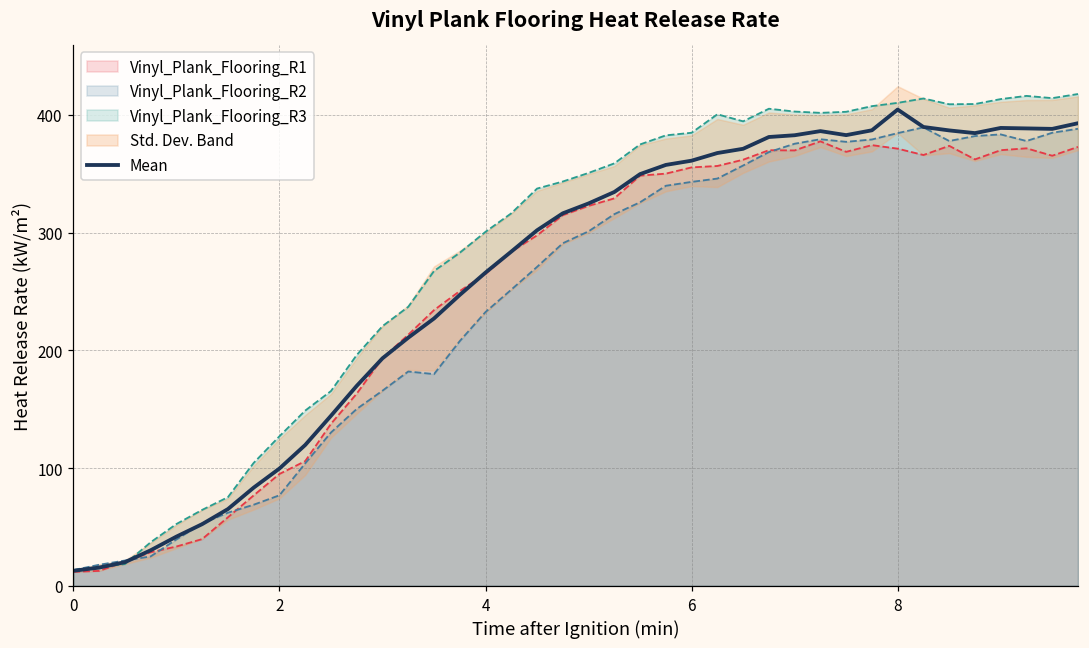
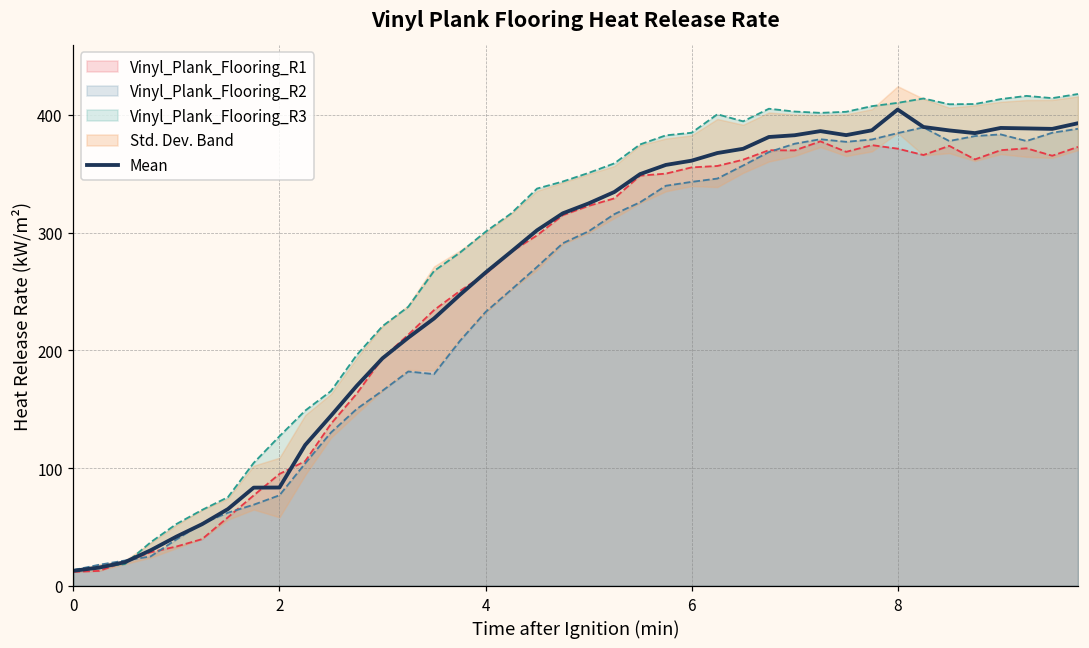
Mean, 2: 100 -> 84
